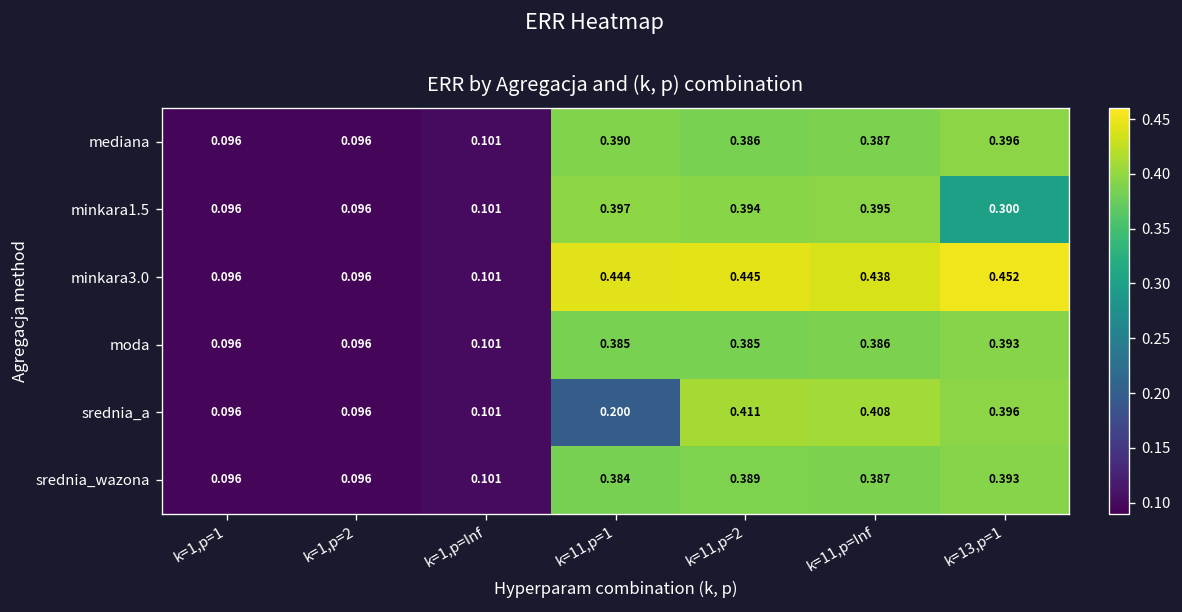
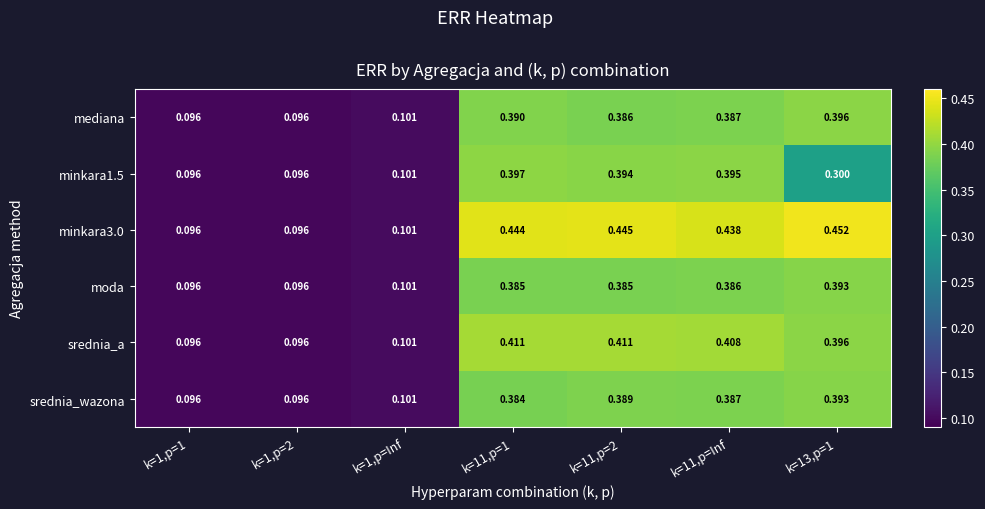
srednia_a, k=11,p=1: 0.200 -> 0.411
